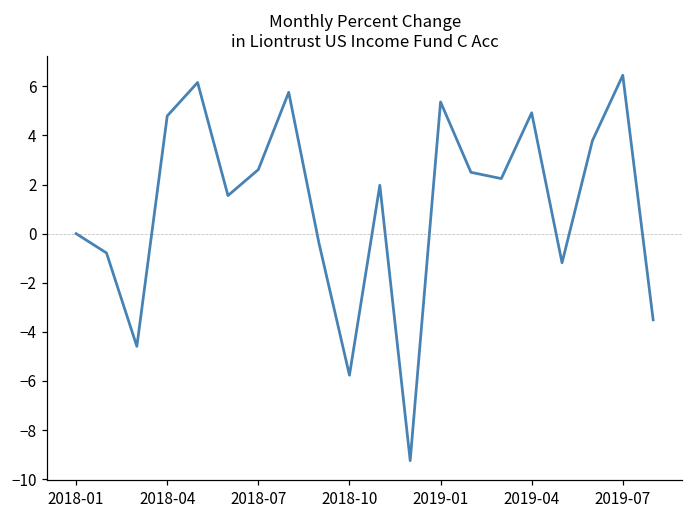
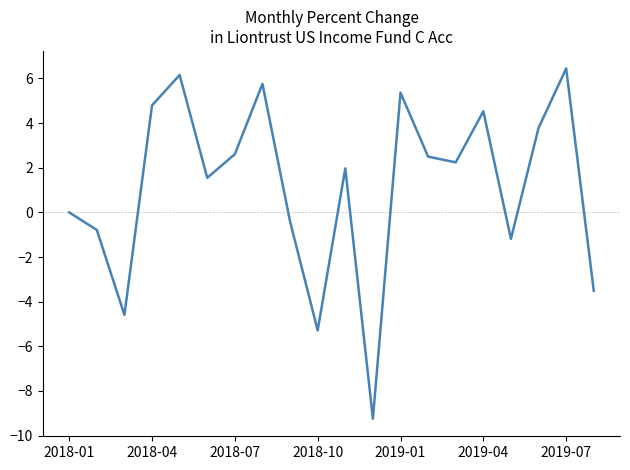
2018-10: -5.8 -> -5.3
2019-04: 4.9 -> 4.5
